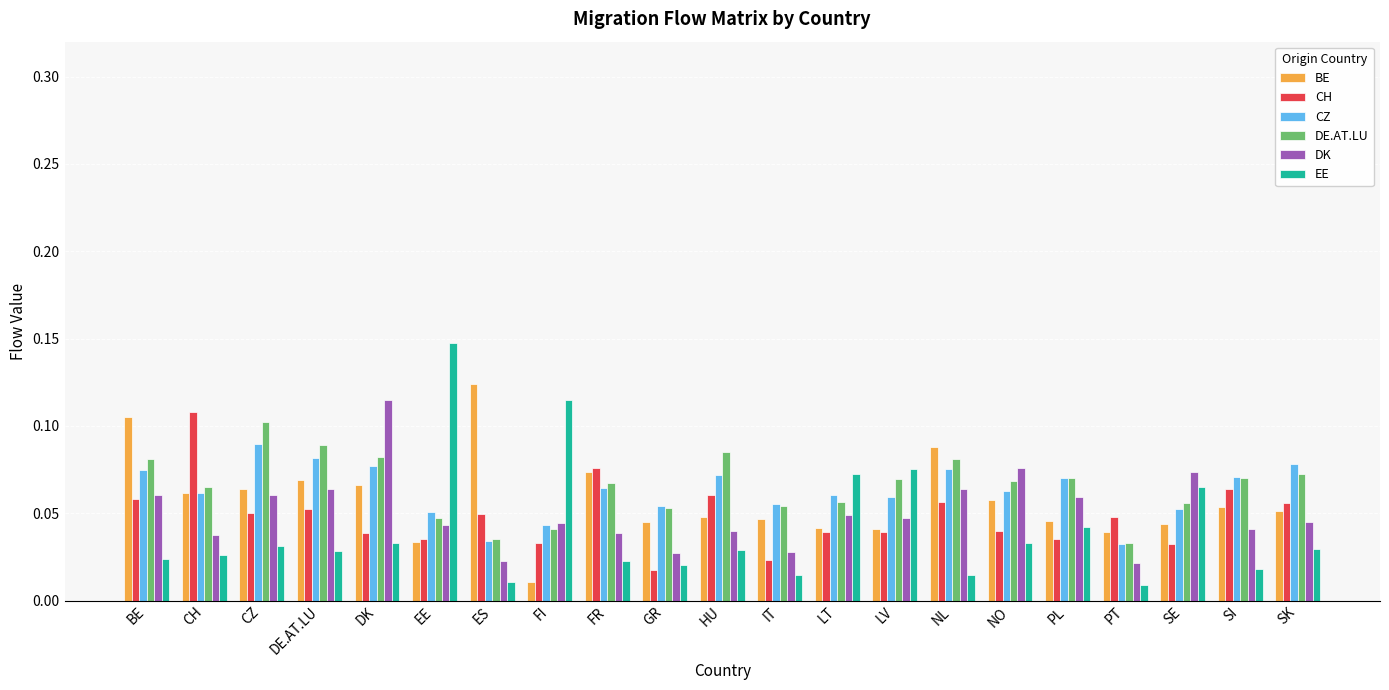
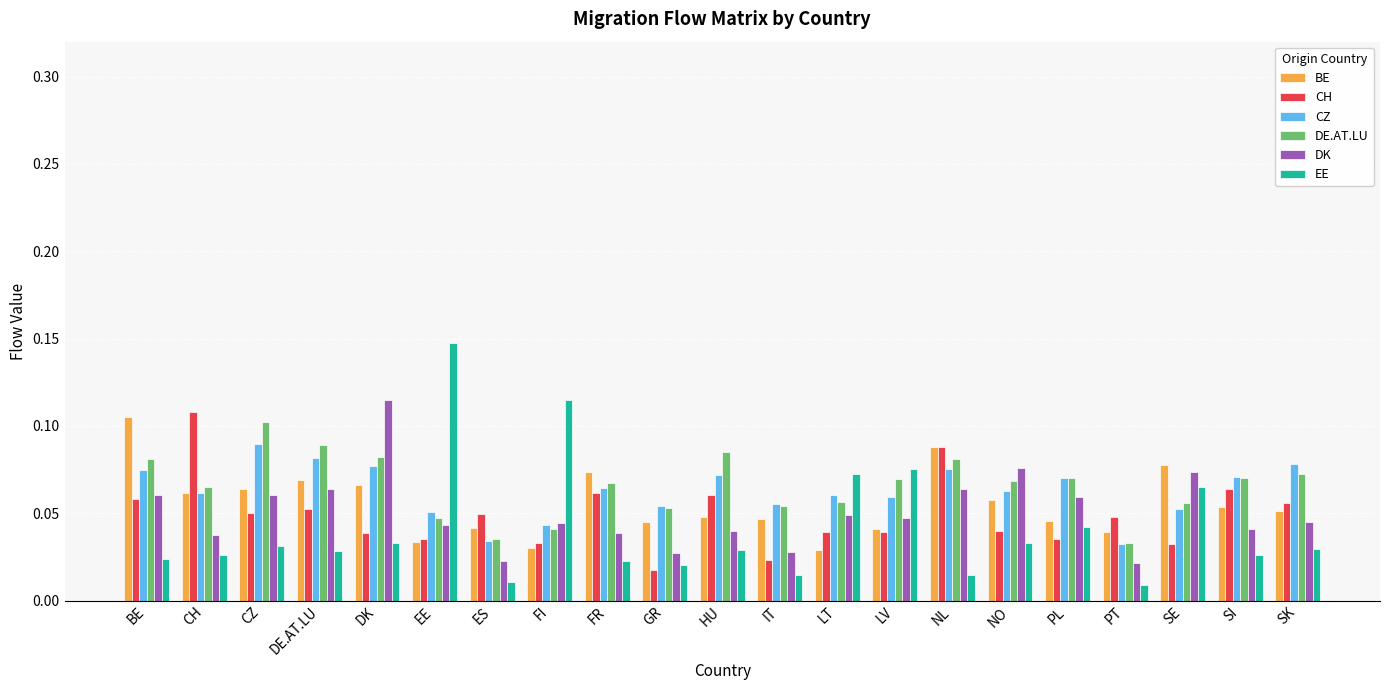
BE, ES: 0.124 -> 0.042
BE, FI: 0.010 -> 0.030
CH, FR: 0.076 -> 0.062
BE, LT: 0.041 -> 0.029
CH, NL: 0.056 -> 0.088
BE, SE: 0.044 -> 0.078
EE, SI: 0.018 -> 0.026
